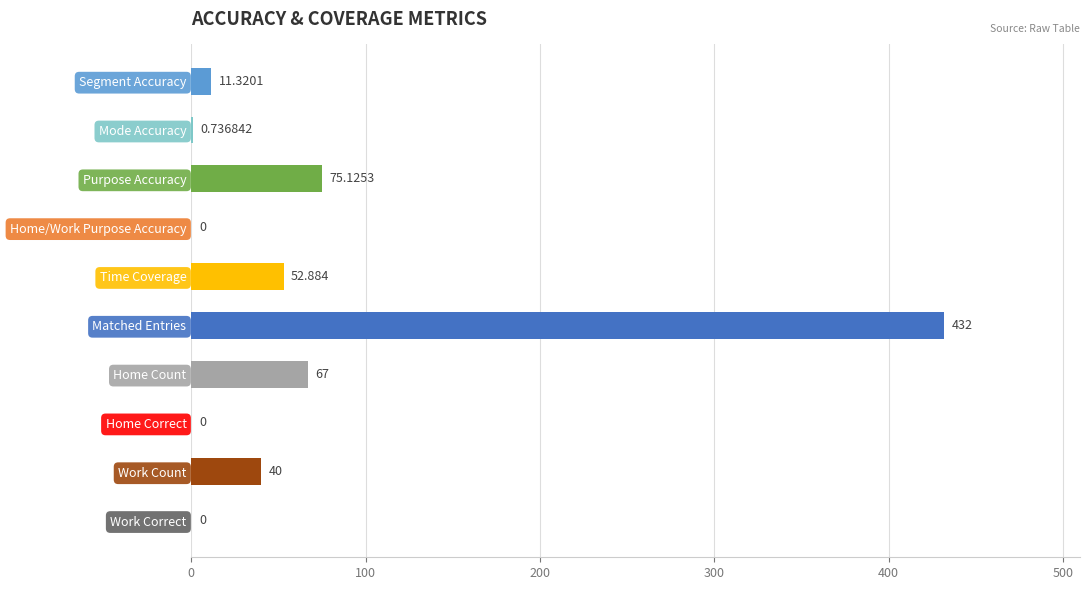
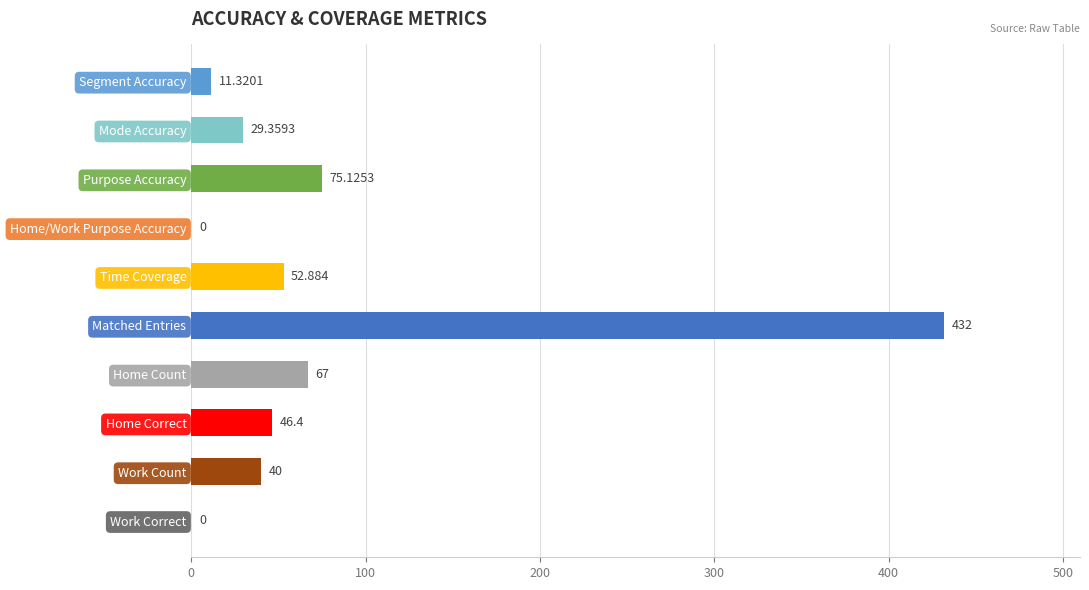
Mode Accuracy: 0.736842 -> 29.3593
Home Correct: 0 -> 46.4
